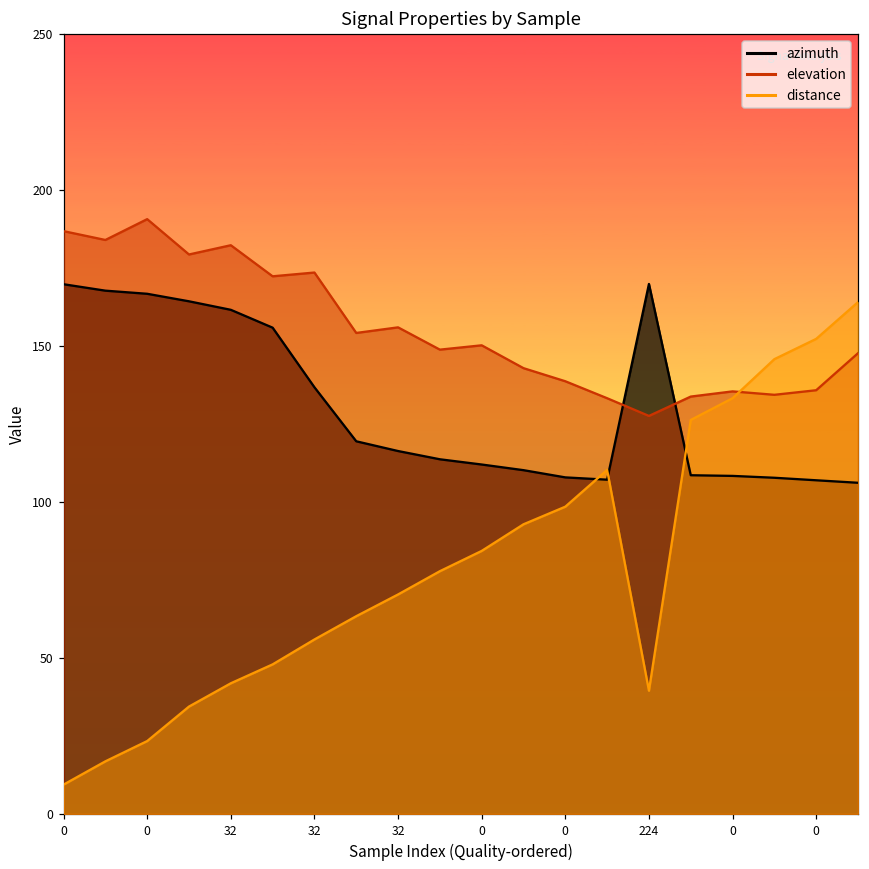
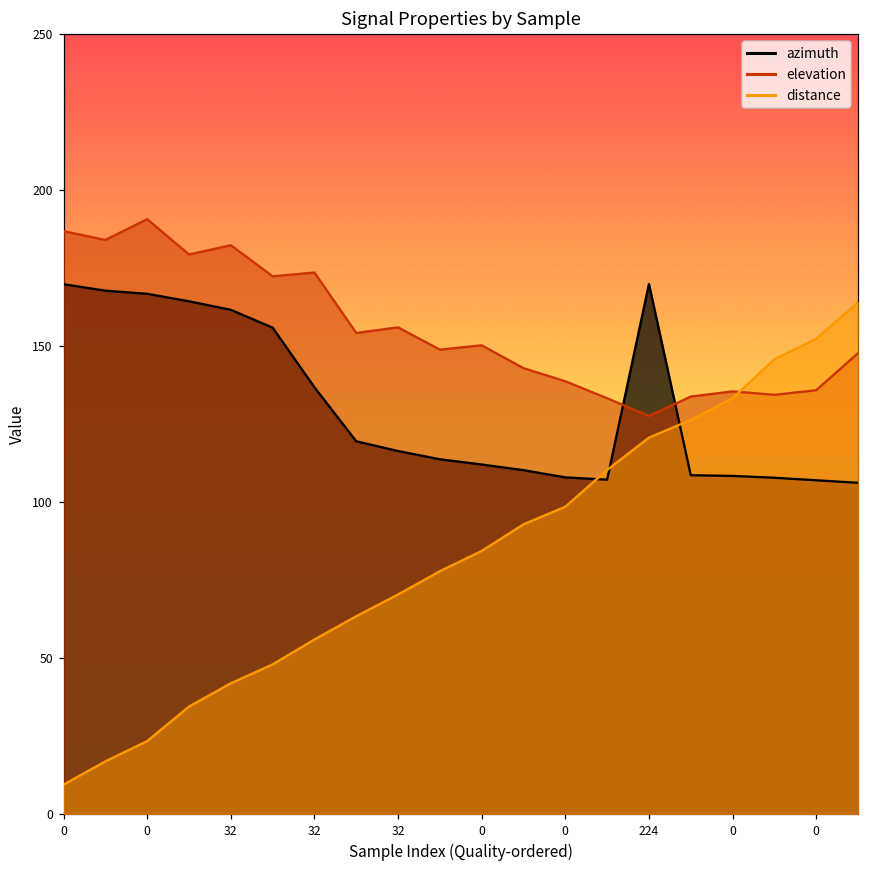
distance, 224: 40 -> 121
